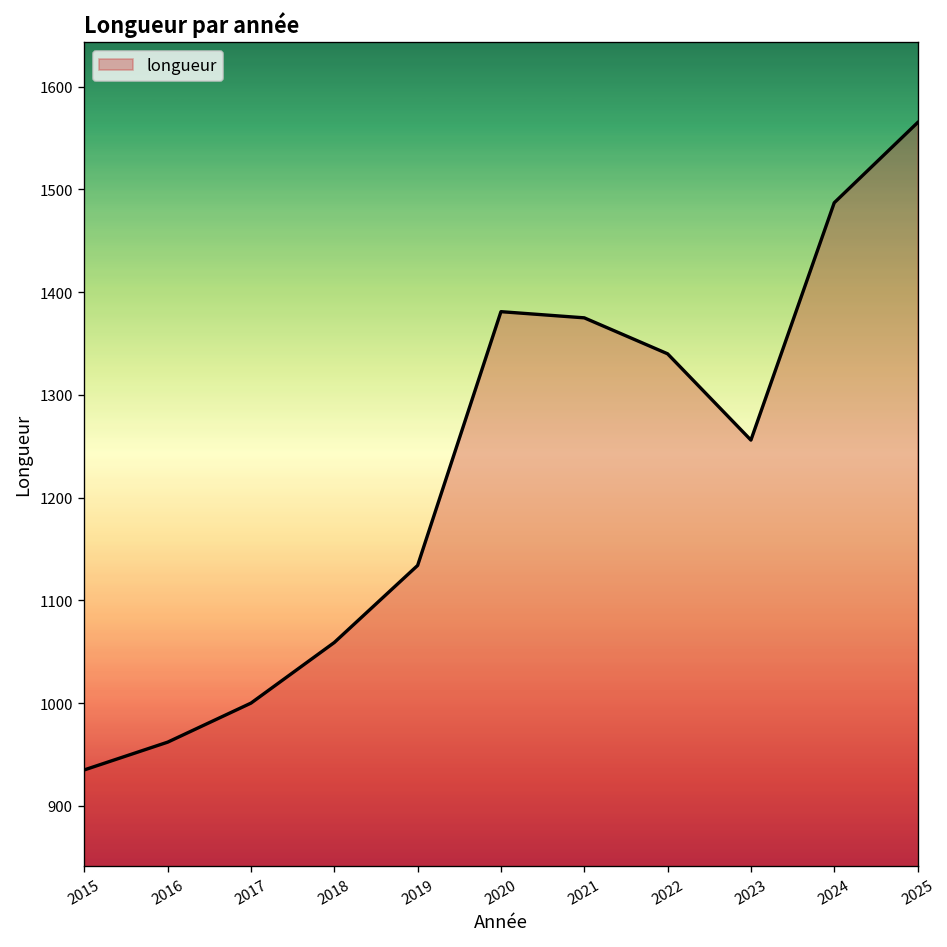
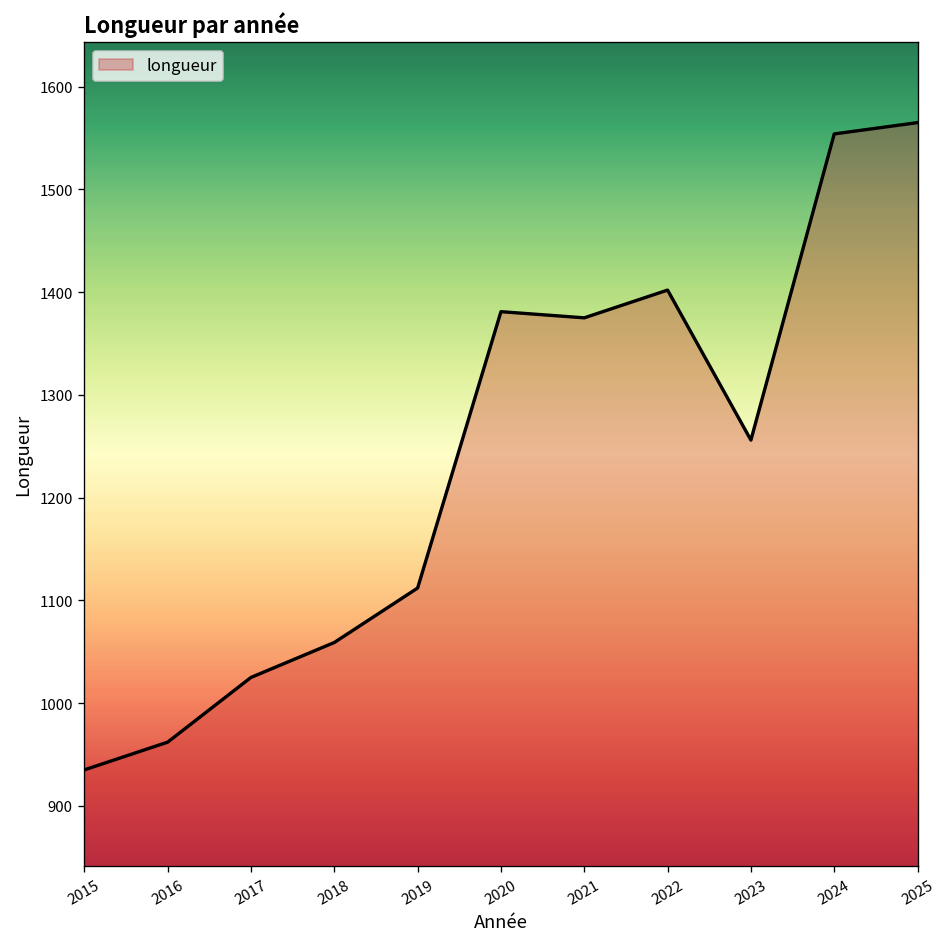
2017: 1000 -> 1030
2019: 1130 -> 1110
2022: 1340 -> 1400
2024: 1490 -> 1550
